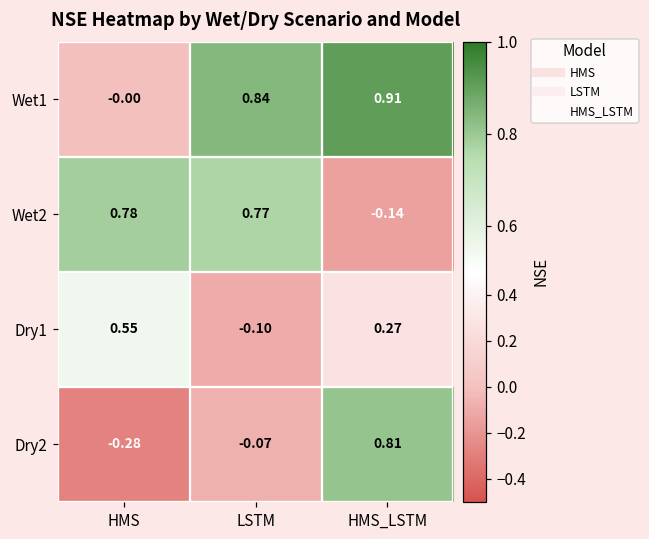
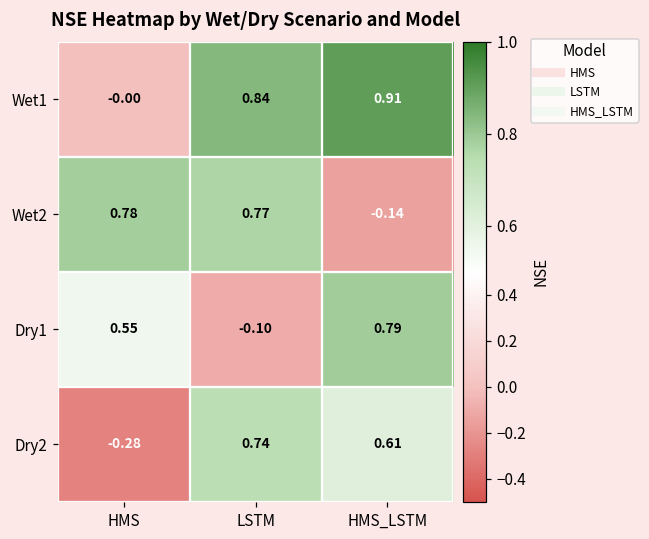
Dry1, HMS_LSTM: 0.27 -> 0.79
Dry2, LSTM: -0.07 -> 0.74
Dry2, HMS_LSTM: 0.81 -> 0.61
